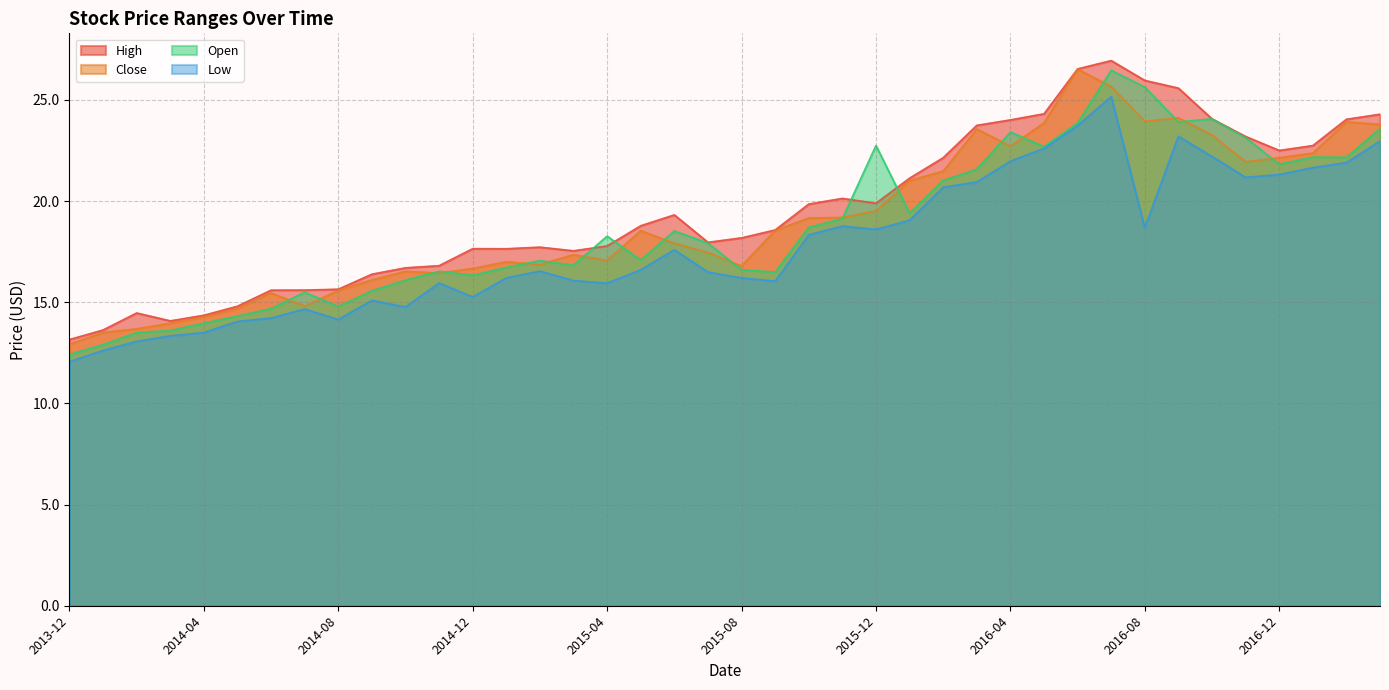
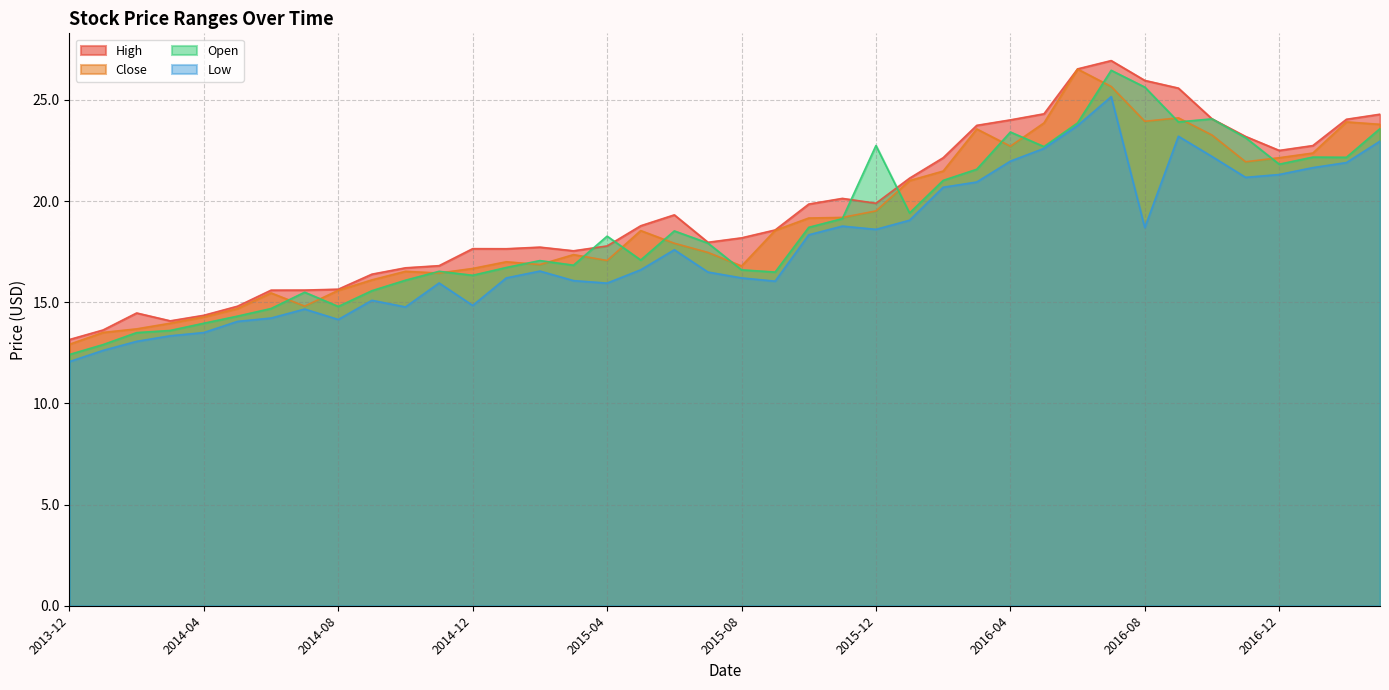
Low, 2014-12: 15.3 -> 14.8
